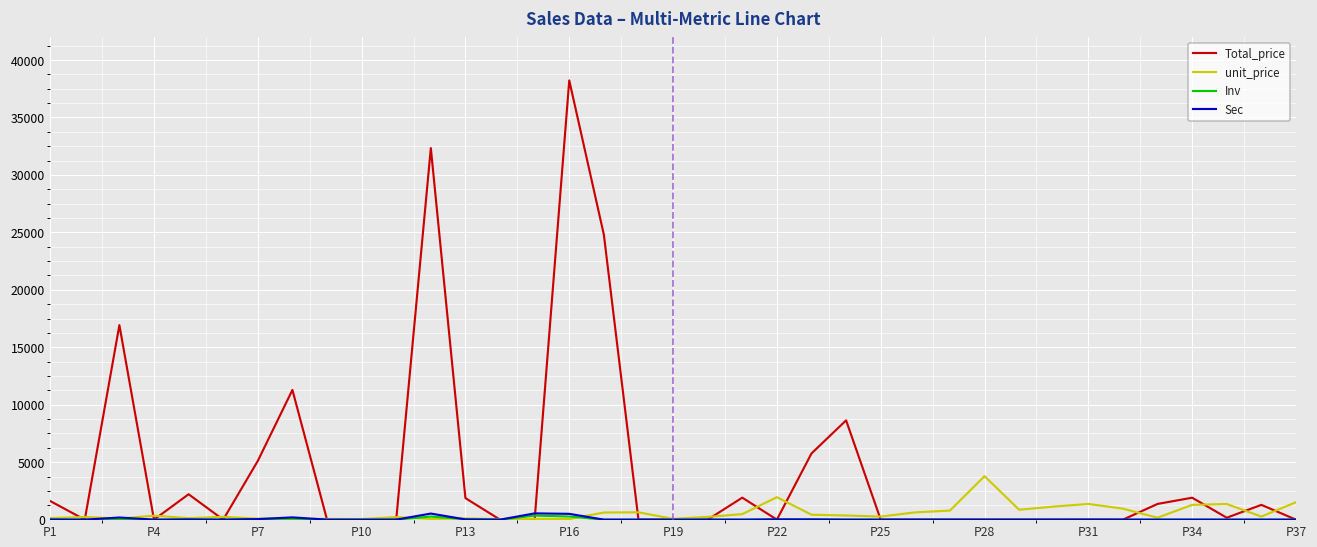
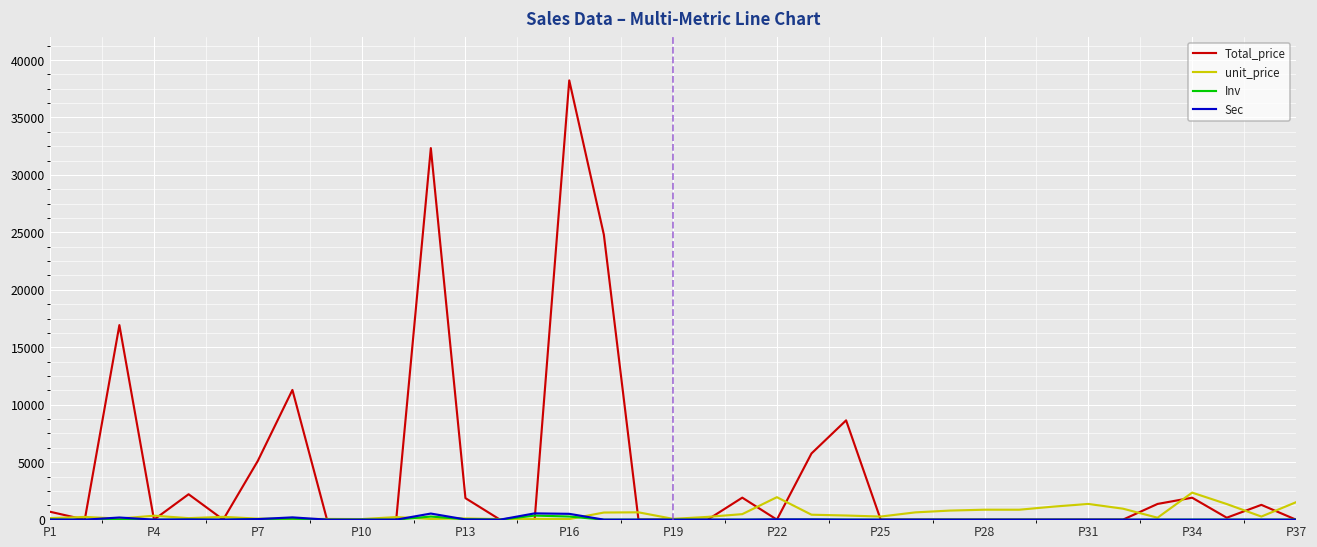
Total_price, P1: 1600 -> 700
unit_price, P28: 3800 -> 900
unit_price, P34: 1300 -> 2400
